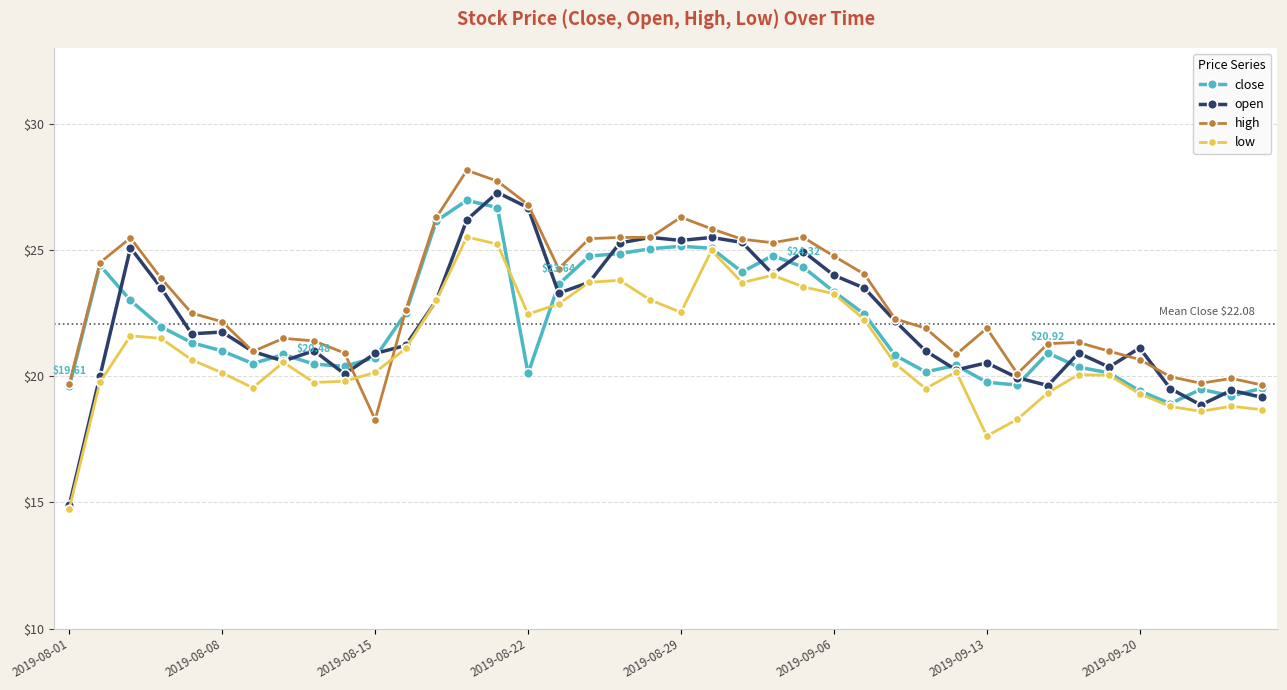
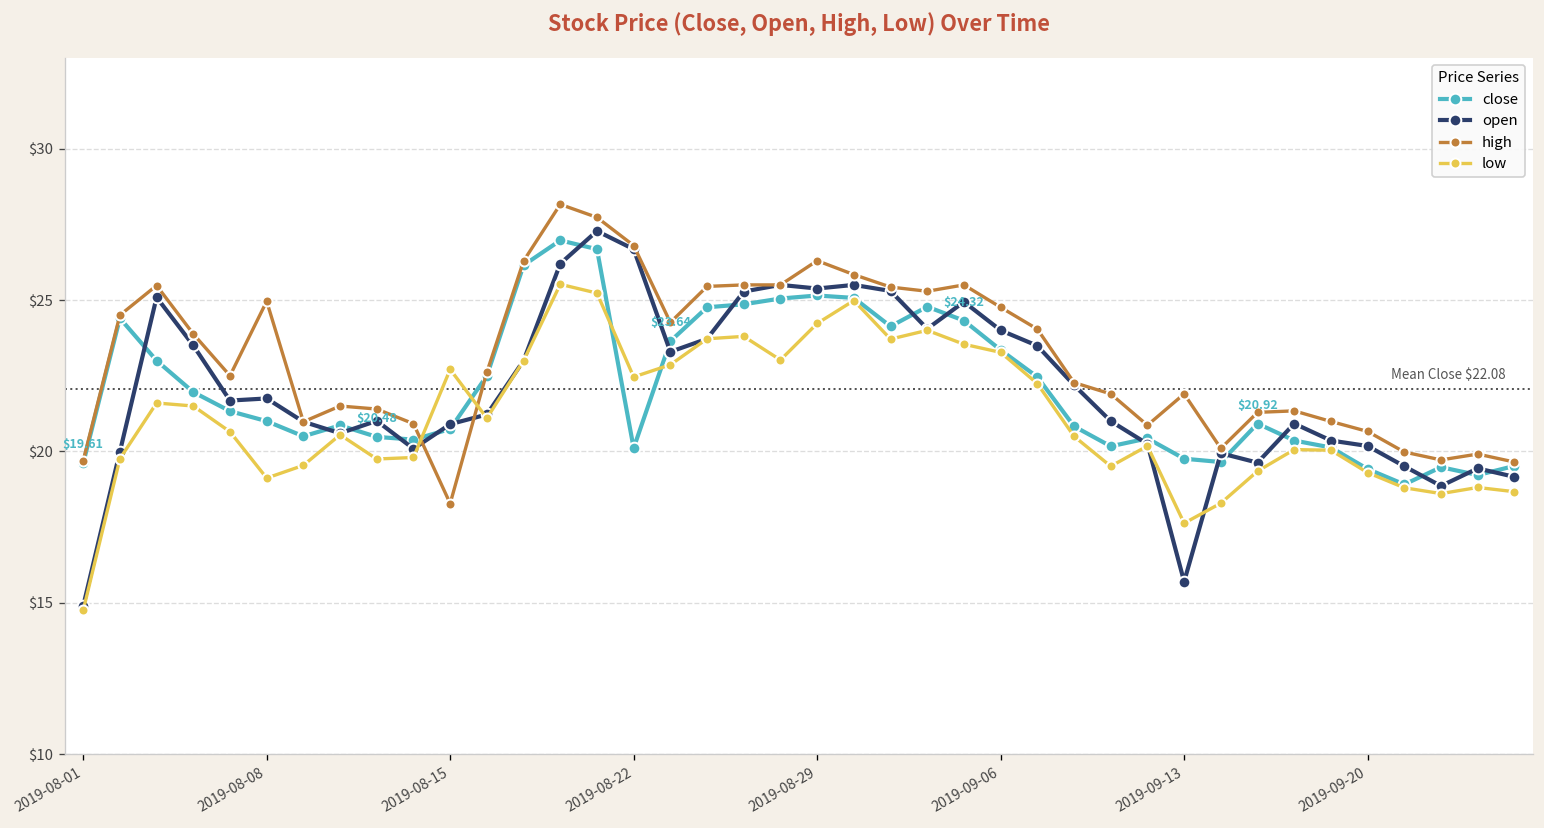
high, 2019-08-08: $22.2 -> $25.0
low, 2019-08-08: $20.1 -> $19.1
low, 2019-08-15: $20.2 -> $22.7
low, 2019-08-29: $22.5 -> $24.2
open, 2019-09-13: $20.5 -> $15.7
open, 2019-09-20: $21.1 -> $20.2
